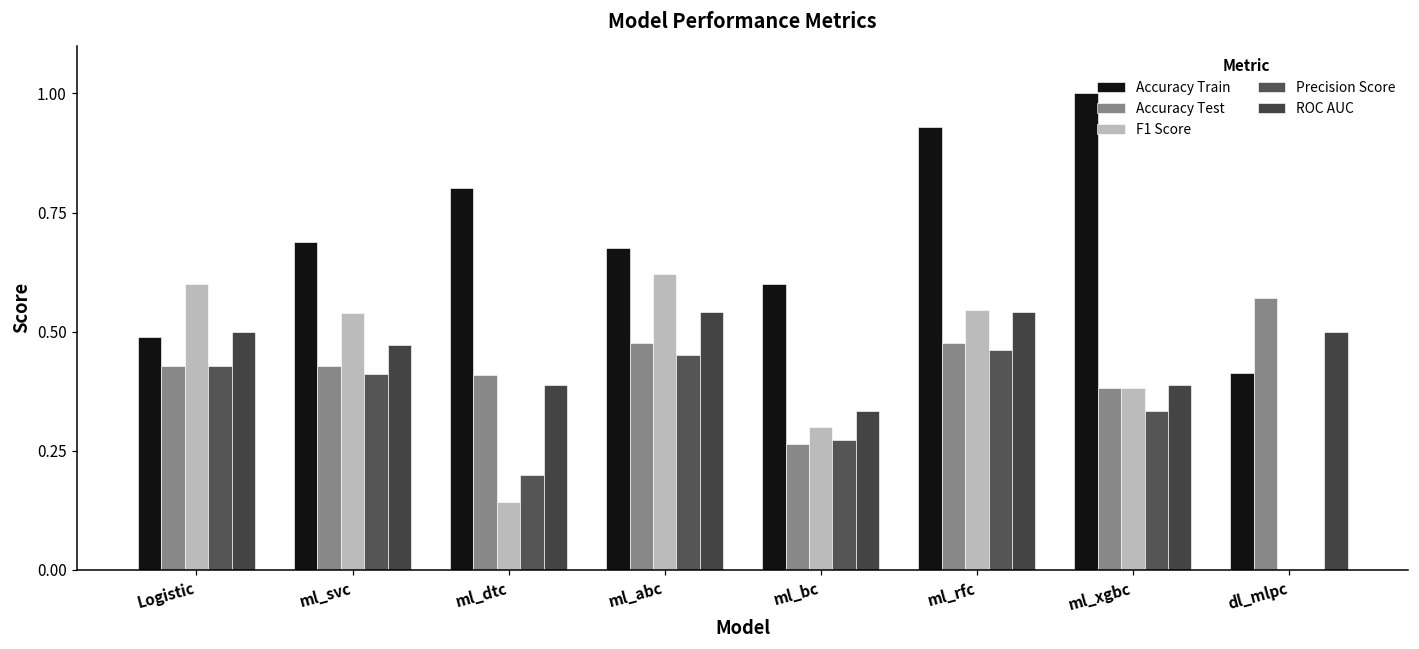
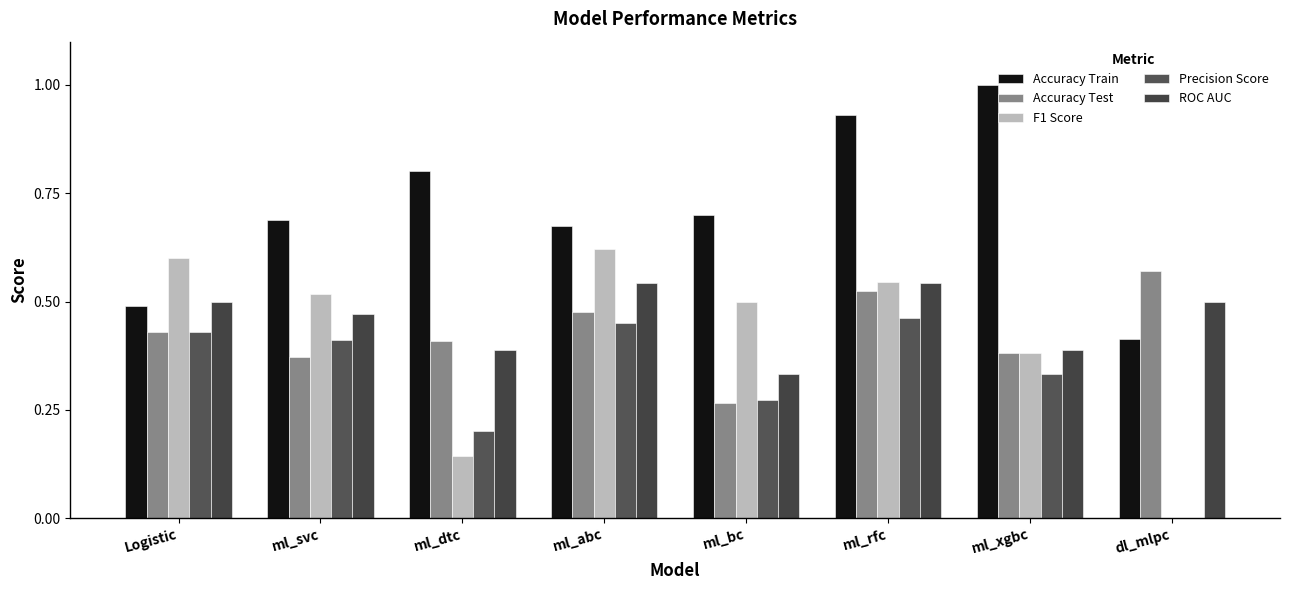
Accuracy Test, ml_svc: 0.43 -> 0.37
F1 Score, ml_svc: 0.54 -> 0.52
Accuracy Train, ml_bc: 0.6 -> 0.7
F1 Score, ml_bc: 0.3 -> 0.5
Accuracy Test, ml_rfc: 0.48 -> 0.52
